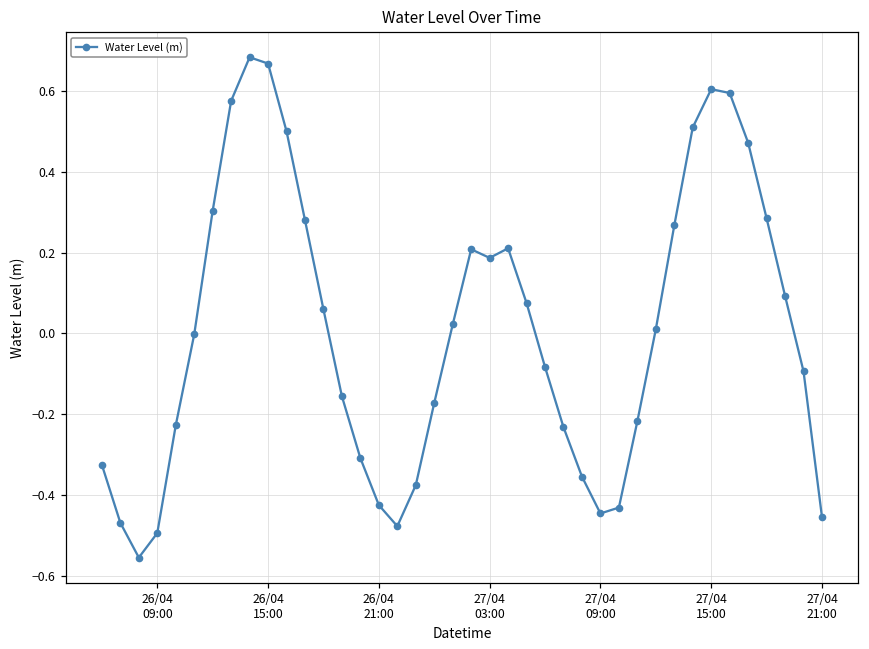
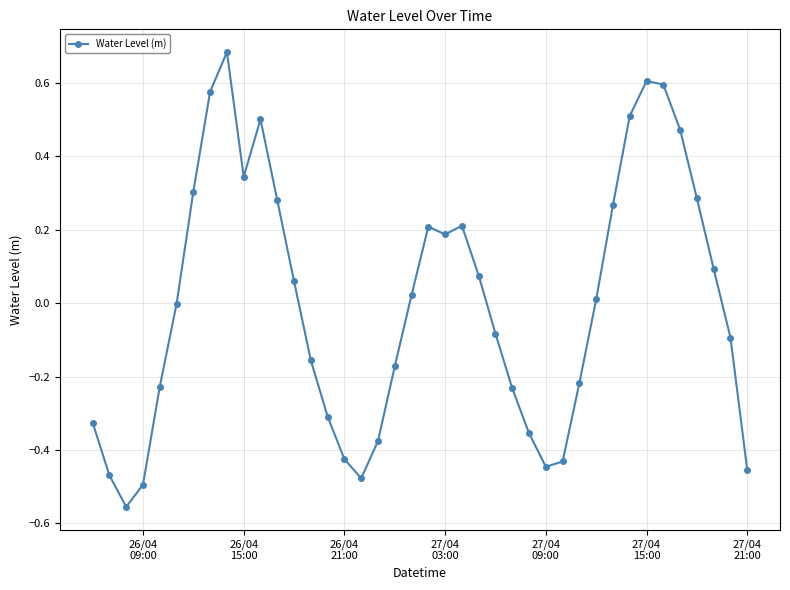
26/04 15:00: 0.67 -> 0.34
